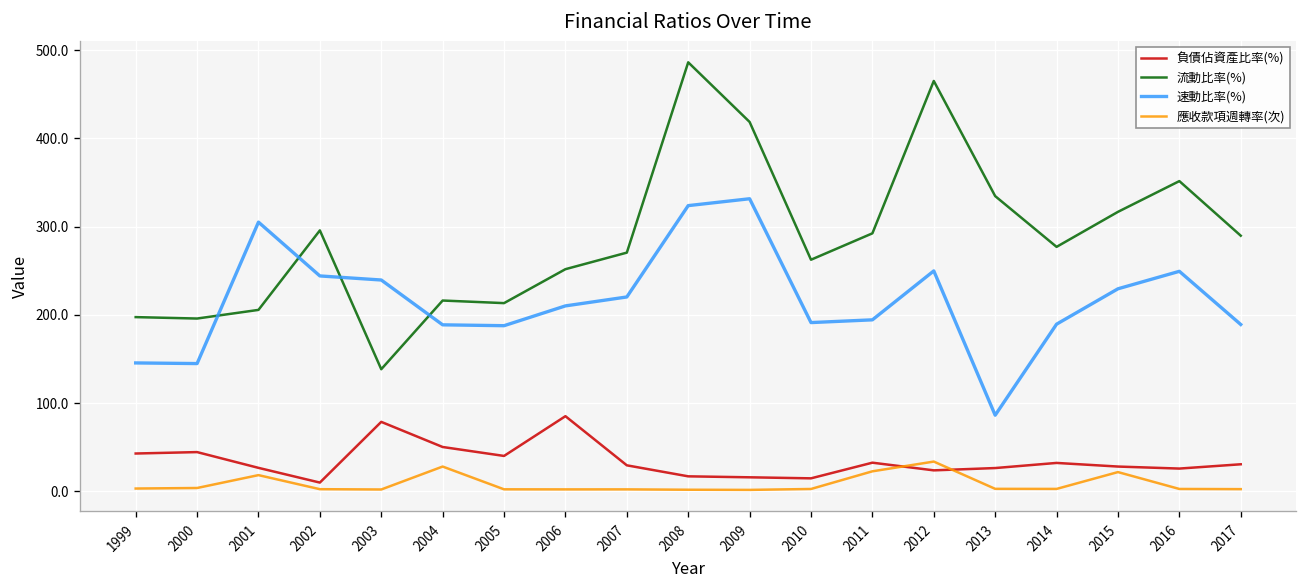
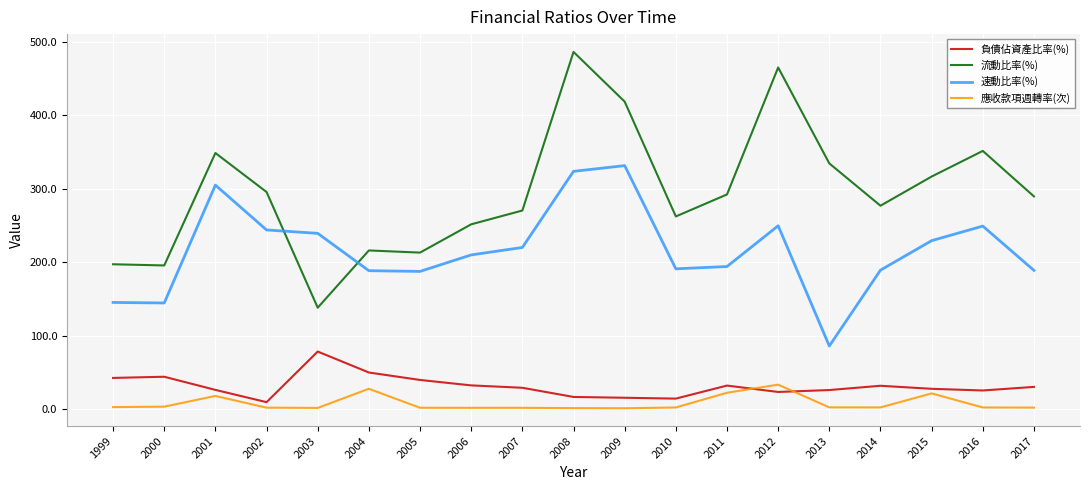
流動比率(%), 2001: 210 -> 350
負債佔資產比率(%), 2006: 90 -> 30
